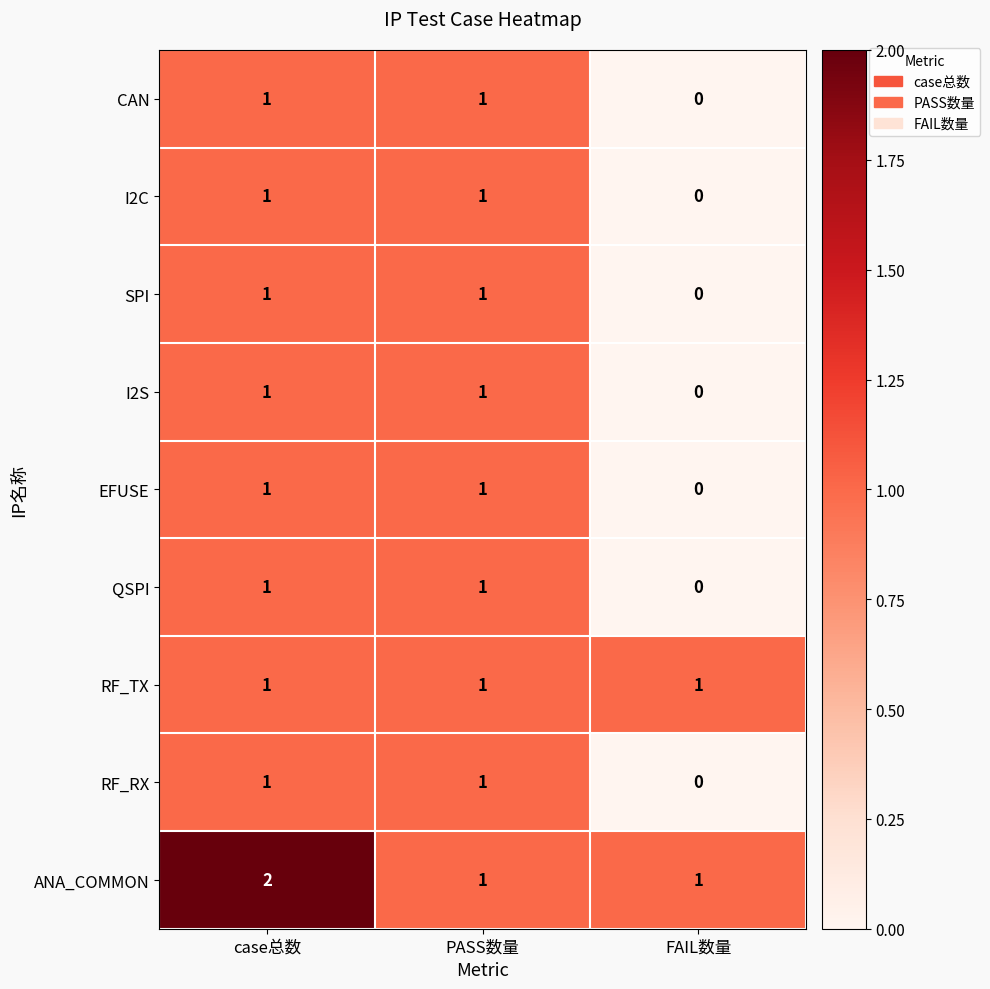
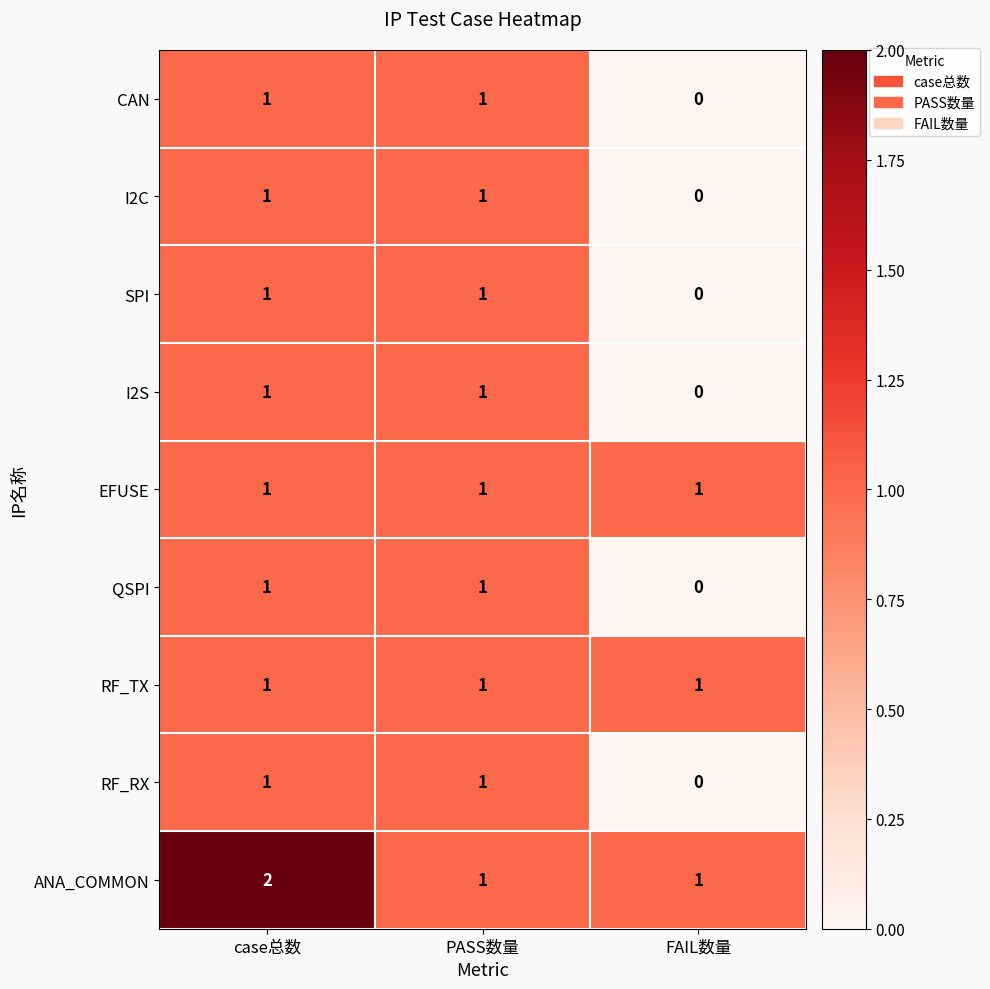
EFUSE, FAIL数量: 0 -> 1
